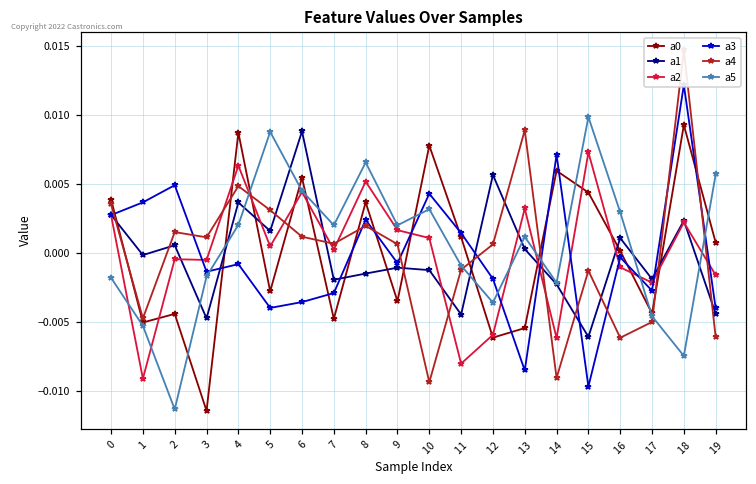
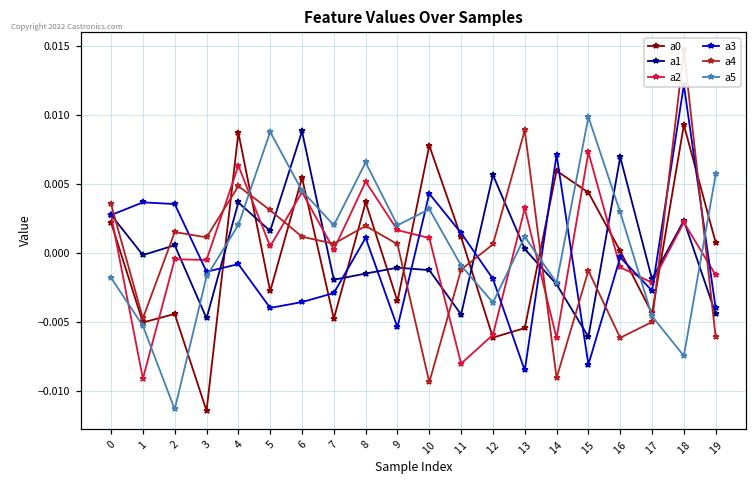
a0, 0: 0.0039 -> 0.0022
a3, 2: 0.0049 -> 0.0036
a3, 8: 0.0024 -> 0.0011
a3, 9: -0.0007 -> -0.0054
a3, 15: -0.0097 -> -0.0081
a1, 16: 0.0011 -> 0.0070
